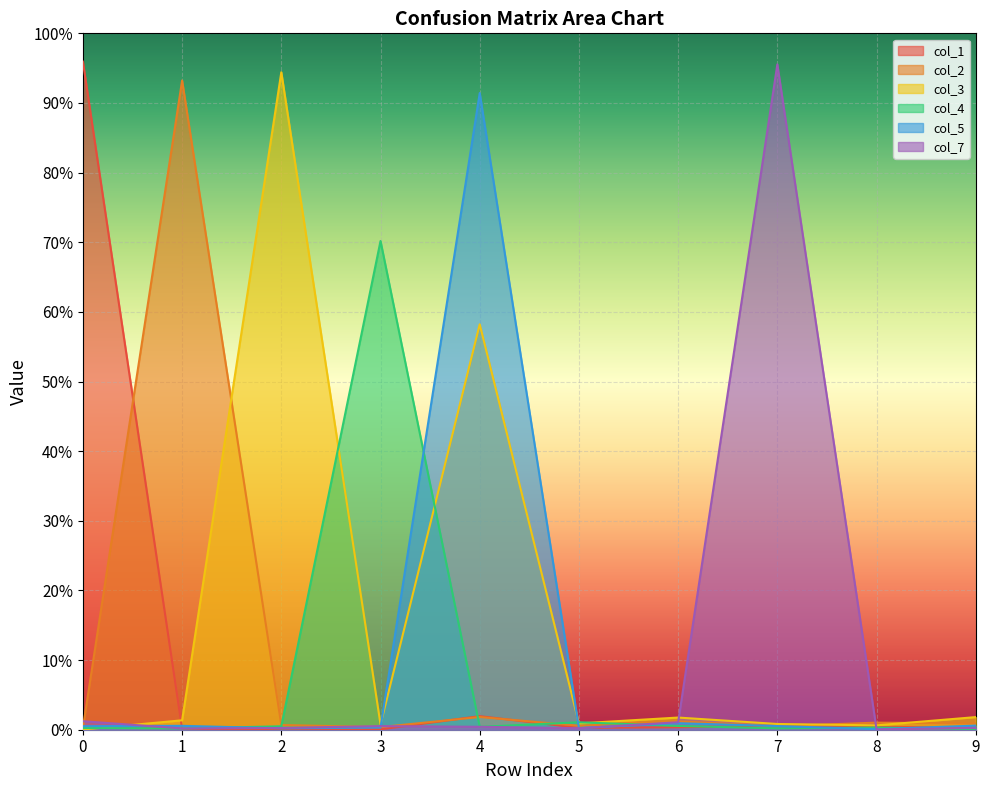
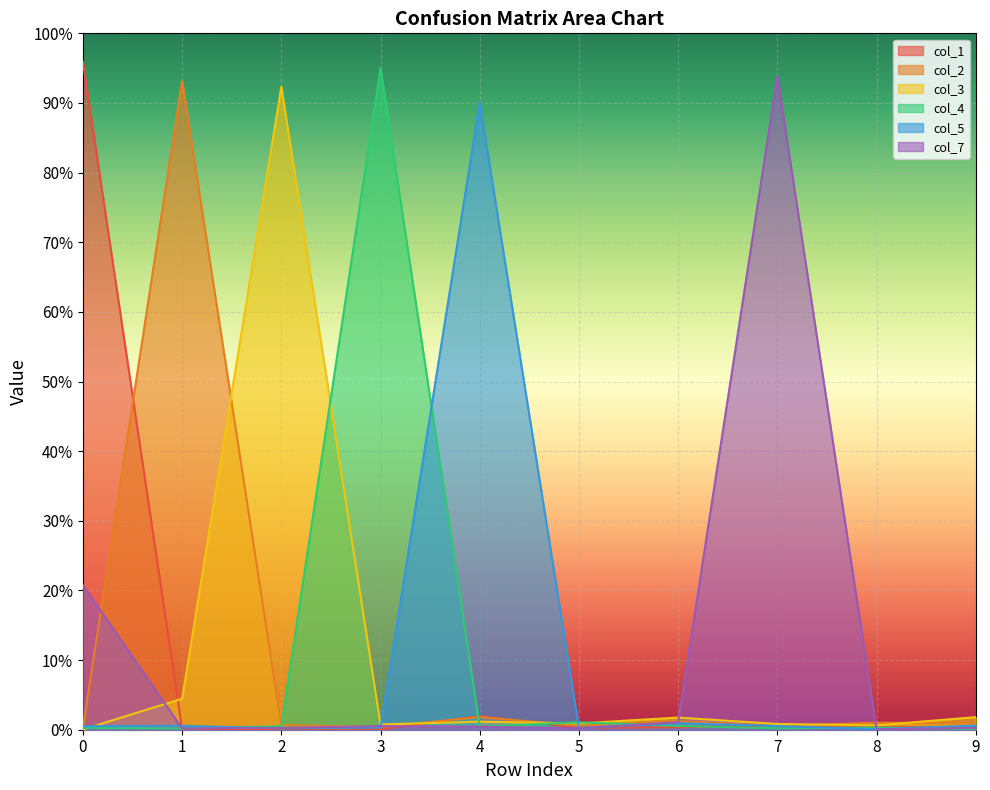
col_7, 0: 1% -> 21%
col_3, 1: 1% -> 4%
col_3, 2: 94% -> 92%
col_4, 3: 70% -> 95%
col_3, 4: 58% -> 1%
col_5, 4: 91% -> 90%
col_7, 7: 96% -> 94%
